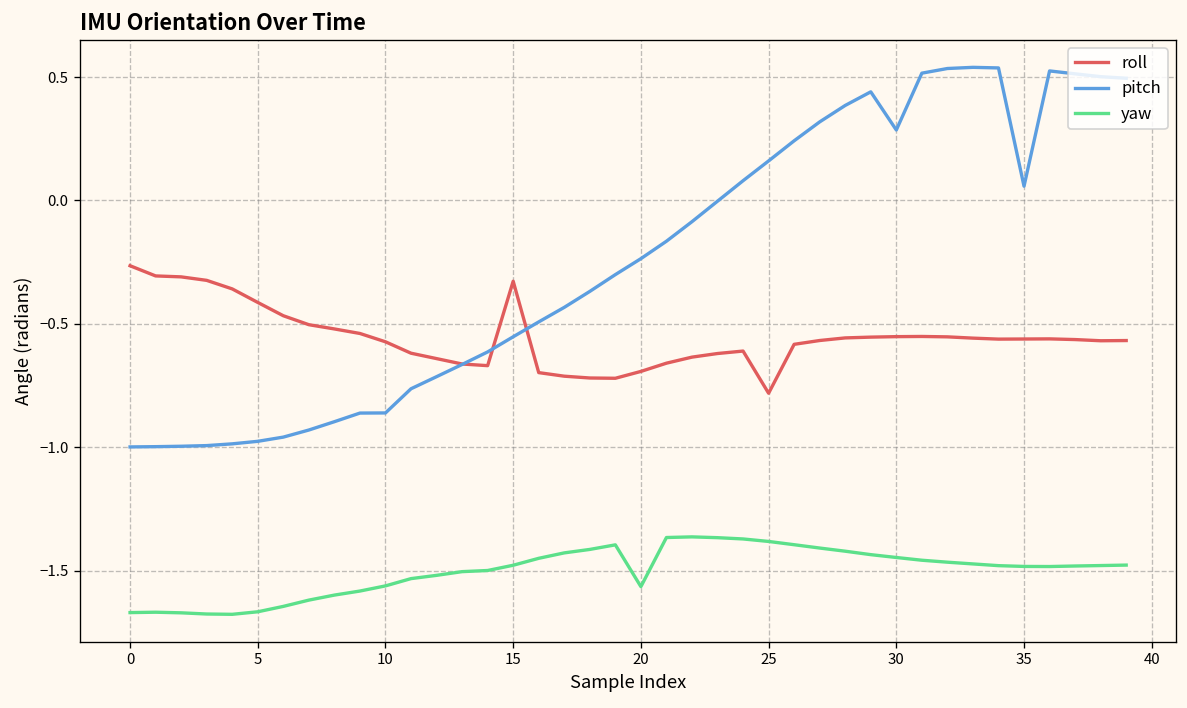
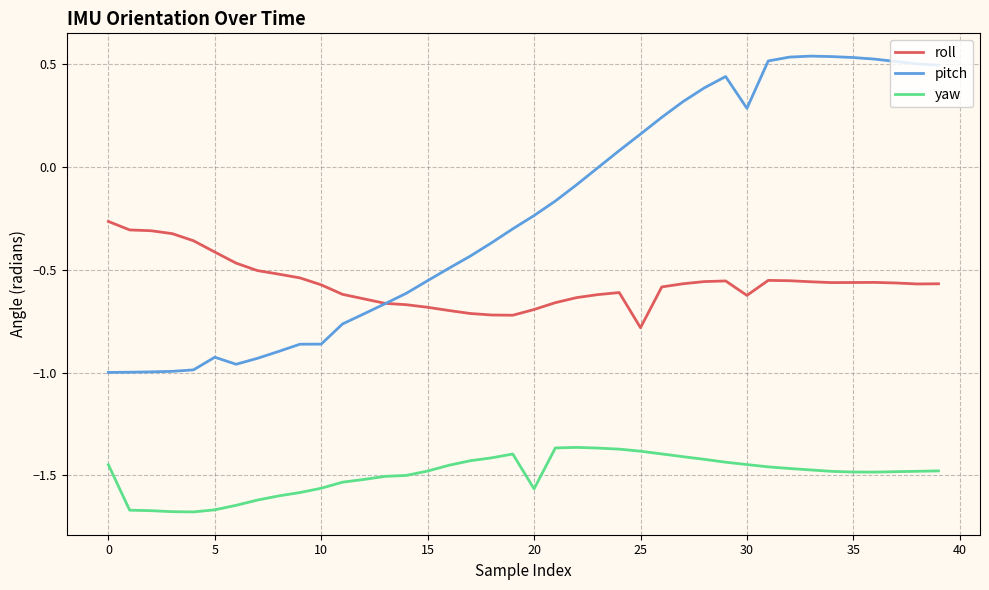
yaw, 0: -1.67 -> -1.45
pitch, 5: -0.98 -> -0.92
roll, 15: -0.33 -> -0.68
roll, 30: -0.55 -> -0.62
pitch, 35: 0.06 -> 0.53
